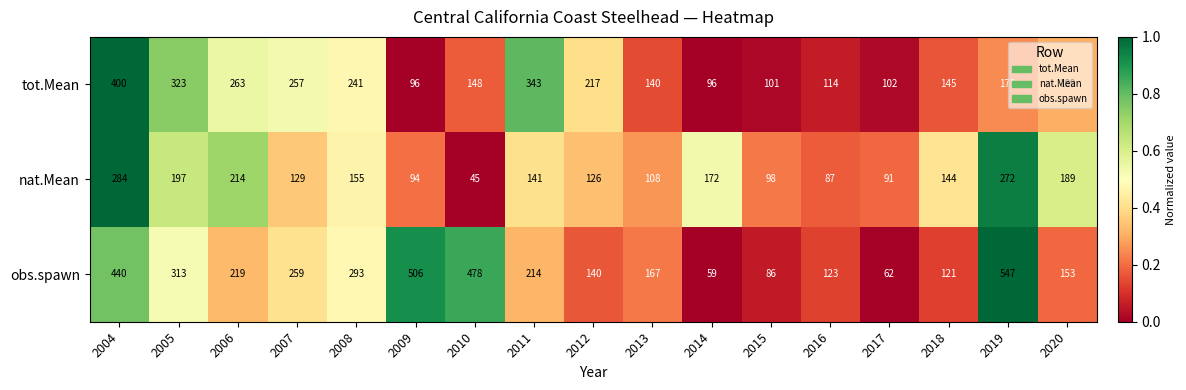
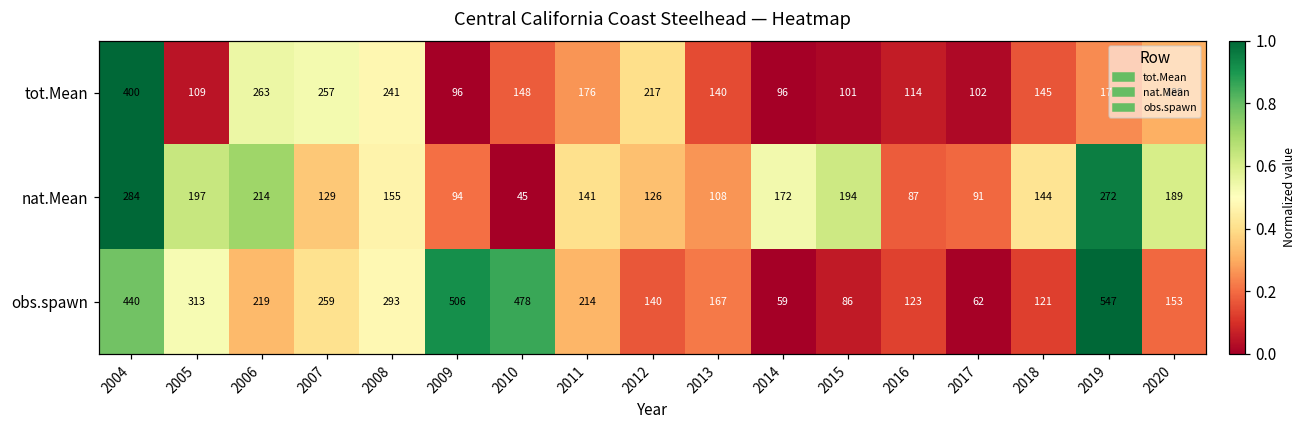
tot.Mean, 2005: 323 -> 109
tot.Mean, 2011: 343 -> 176
nat.Mean, 2015: 98 -> 194
